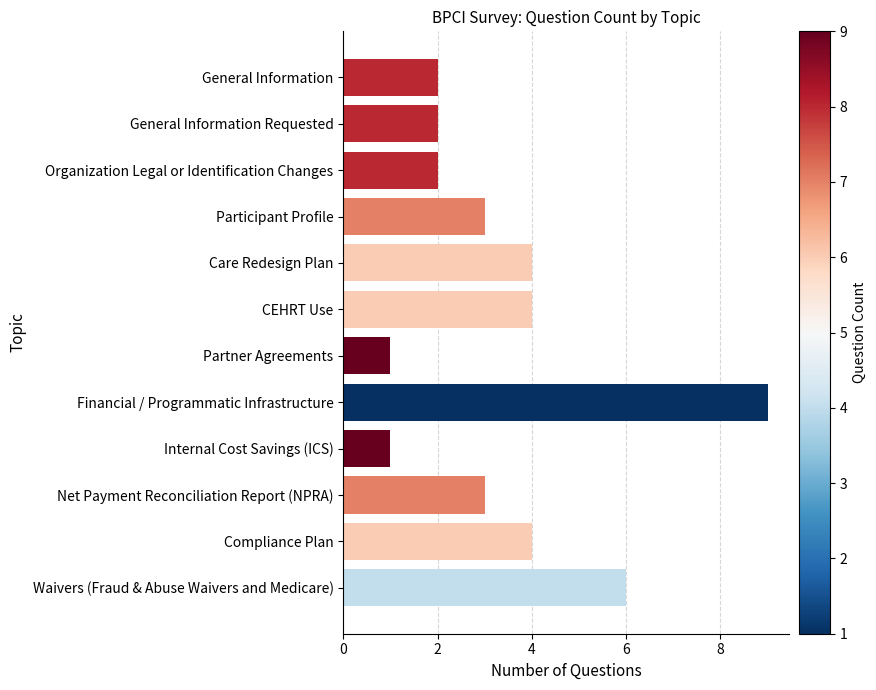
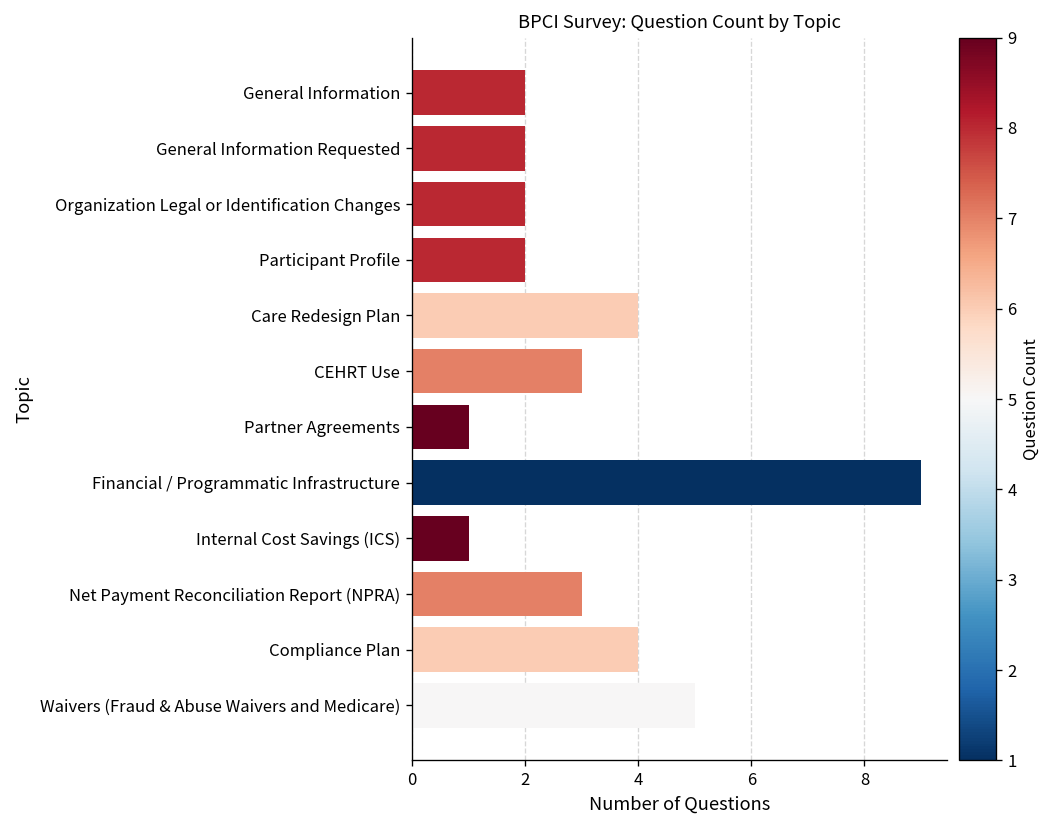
Participant Profile: 3 -> 2
CEHRT Use: 4 -> 3
Waivers (Fraud & Abuse Waivers and Medicare): 6 -> 5
